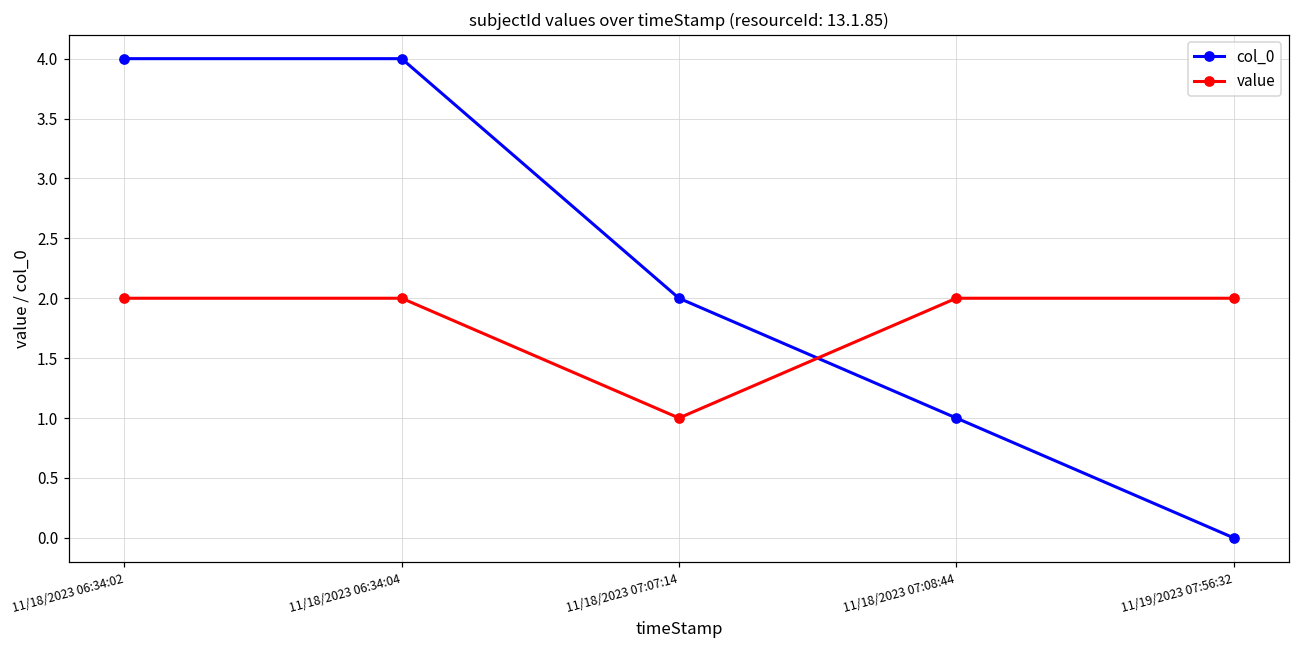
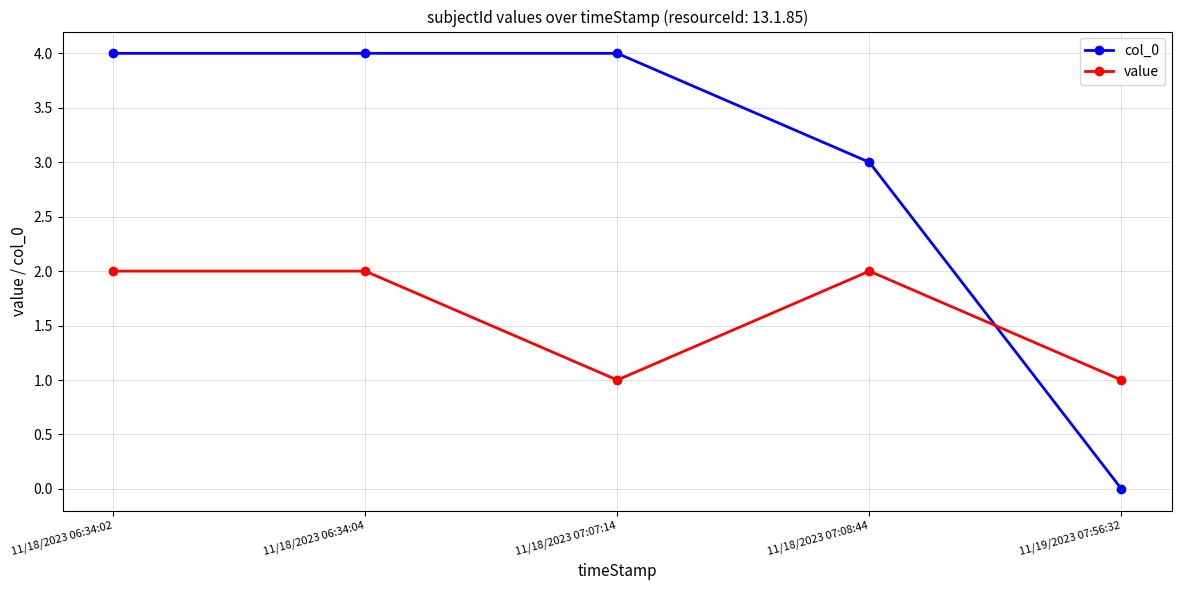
col_0, 11/18/2023 07:07:14: 2 -> 4
col_0, 11/18/2023 07:08:44: 1 -> 3
value, 11/19/2023 07:56:32: 2 -> 1
